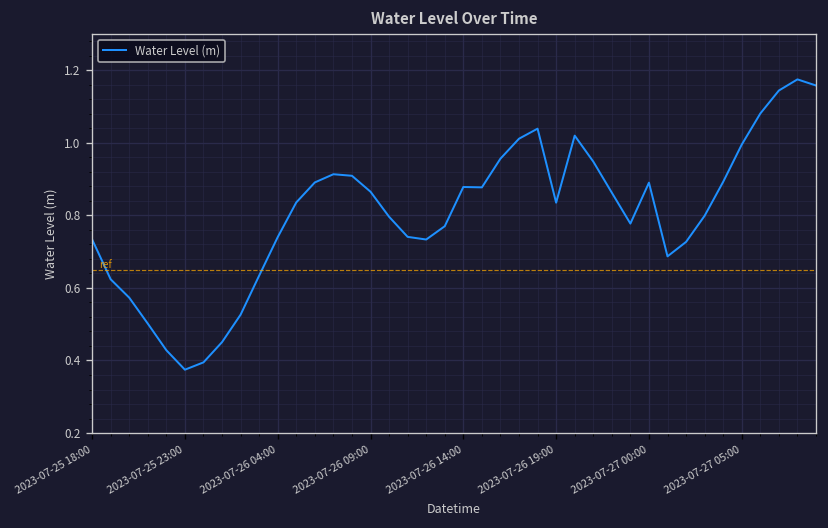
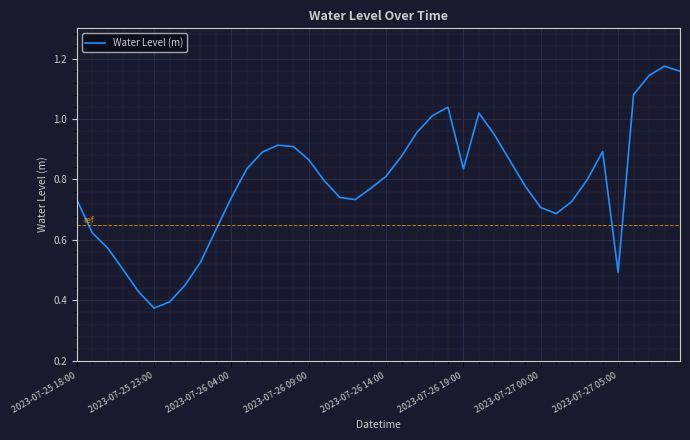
2023-07-26 14:00: 0.88 -> 0.81
2023-07-27 00:00: 0.89 -> 0.71
2023-07-27 05:00: 1.00 -> 0.49
